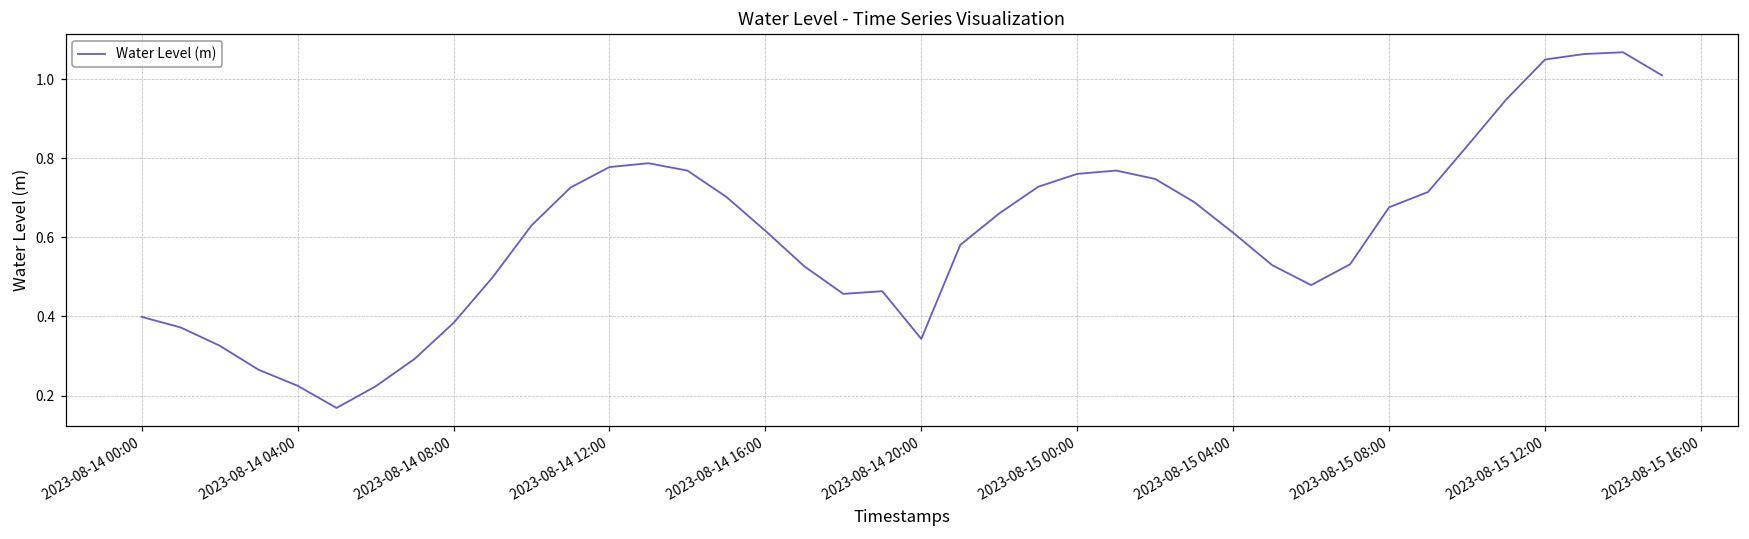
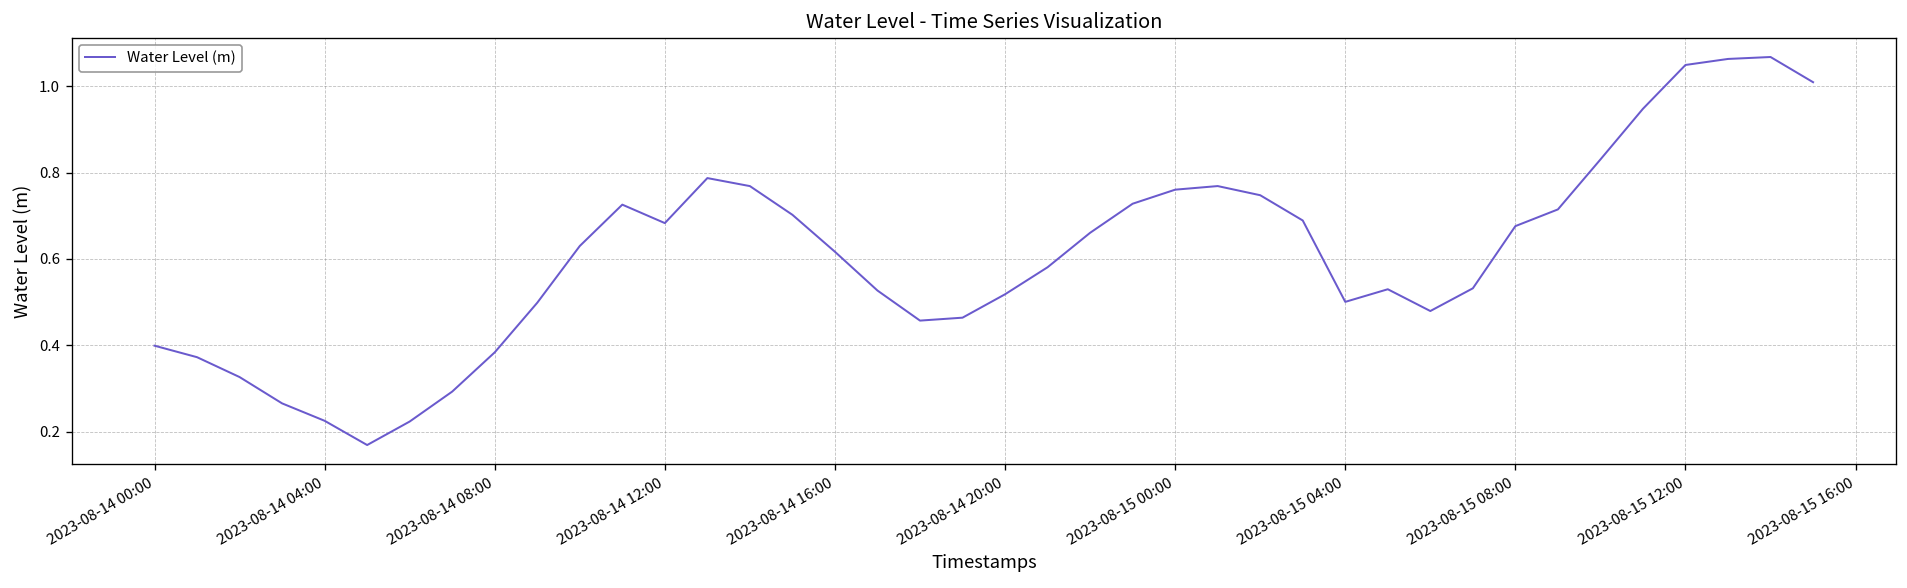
2023-08-14 12:00: 0.78 -> 0.68
2023-08-14 20:00: 0.34 -> 0.52
2023-08-15 04:00: 0.61 -> 0.50
